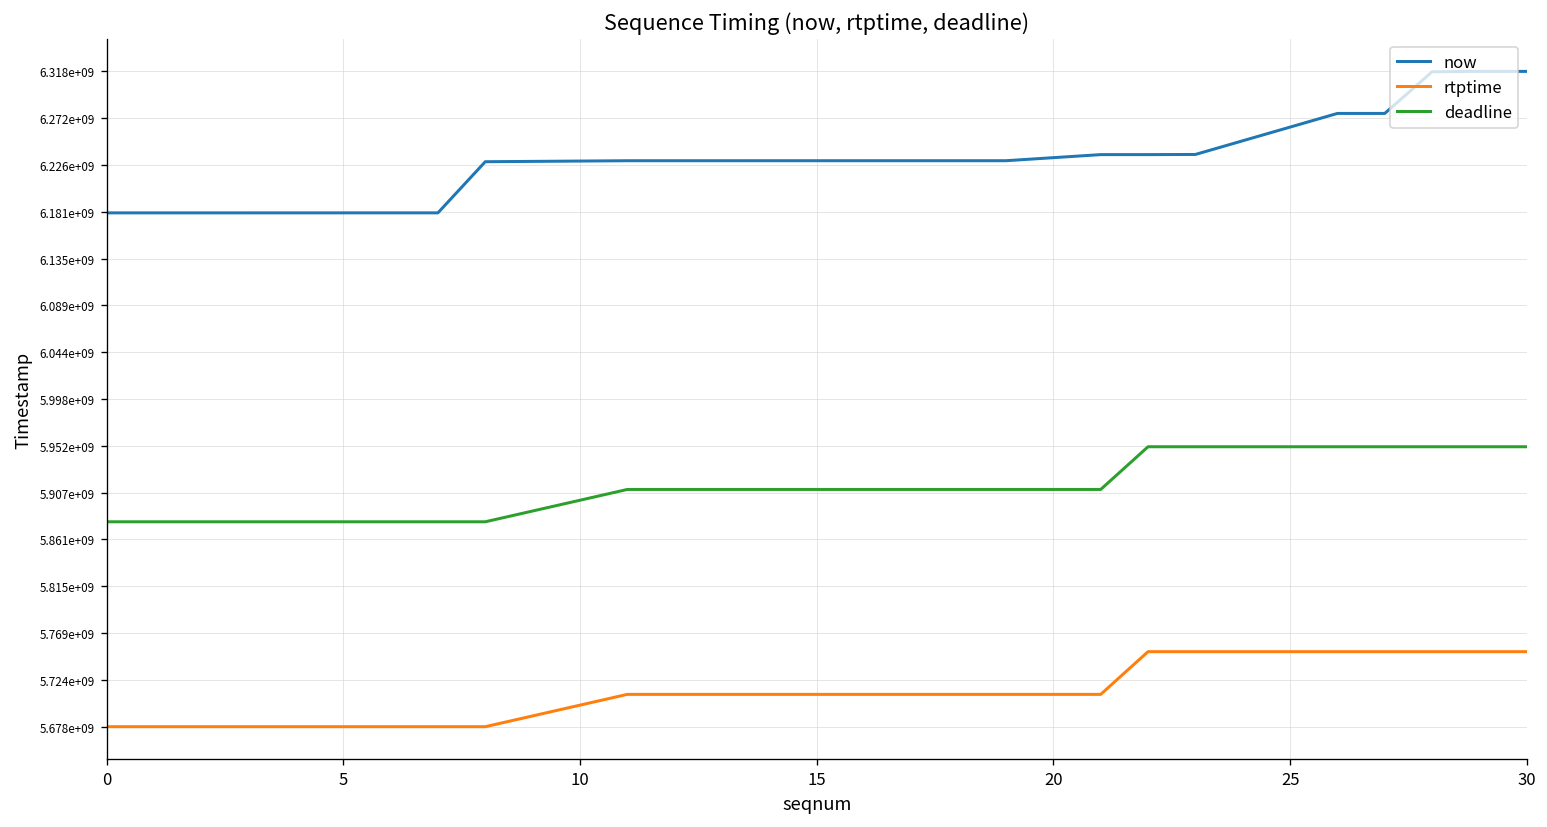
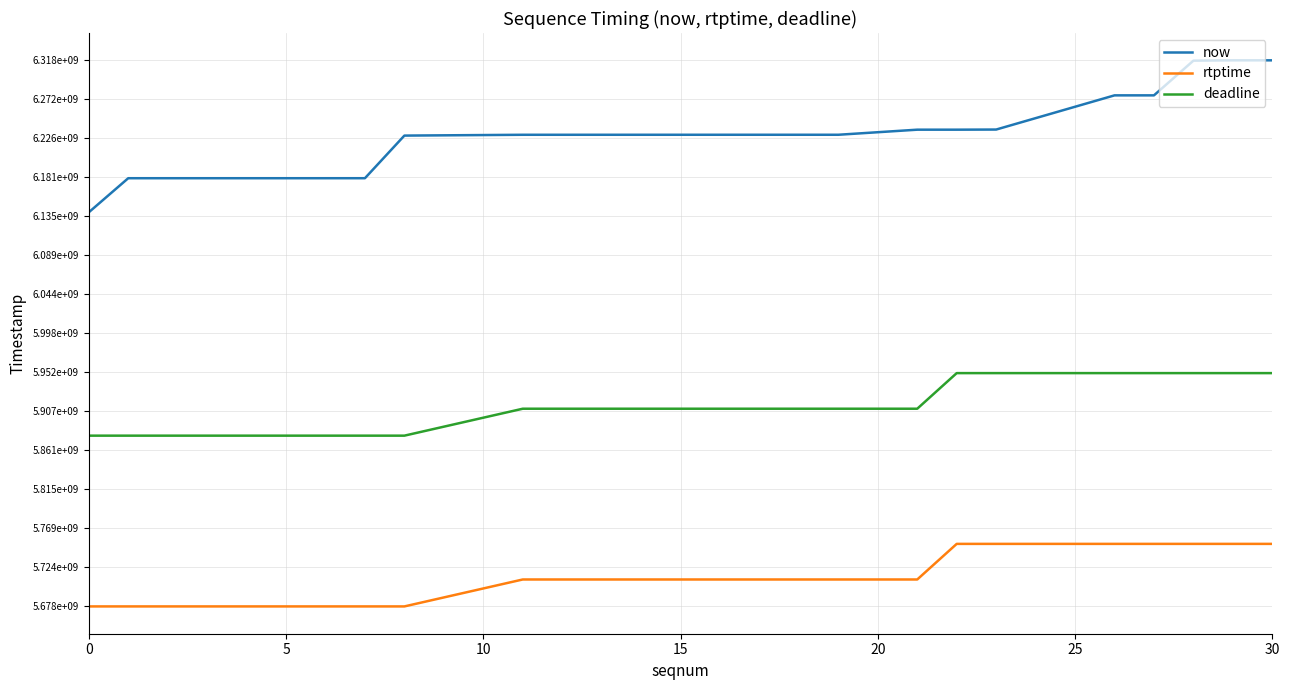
now, 0: 6180000000 -> 6140000000
